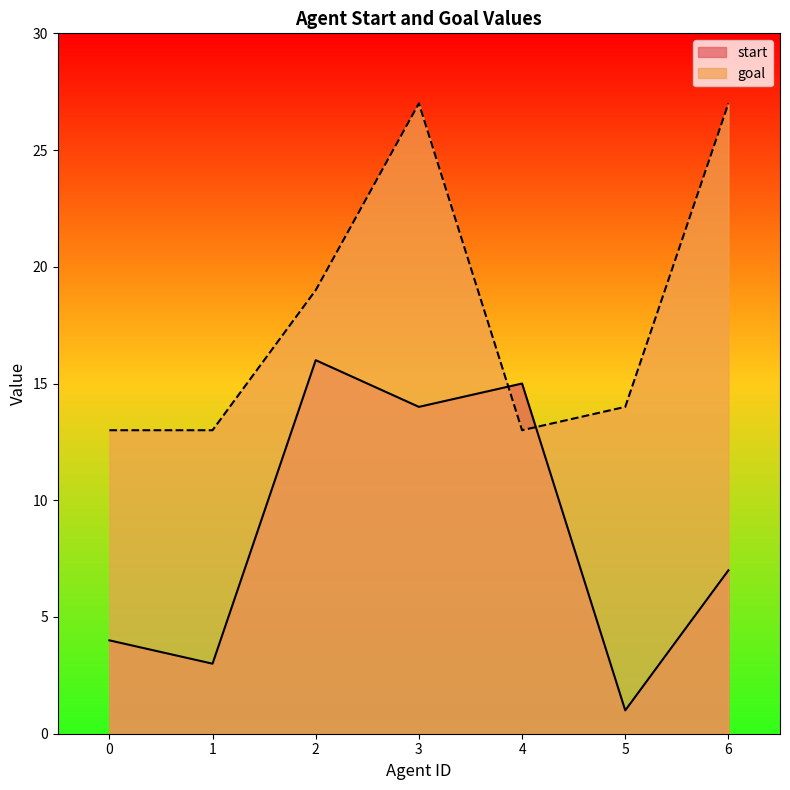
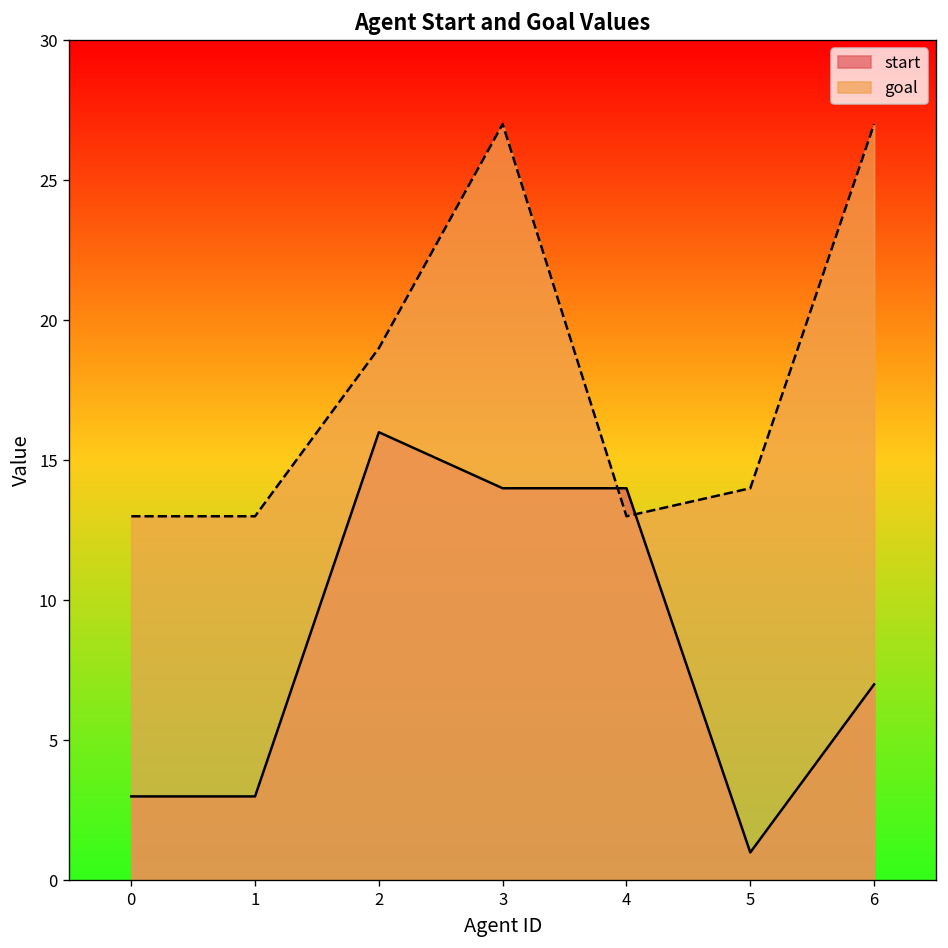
start, 0: 4 -> 3
start, 4: 15 -> 14
